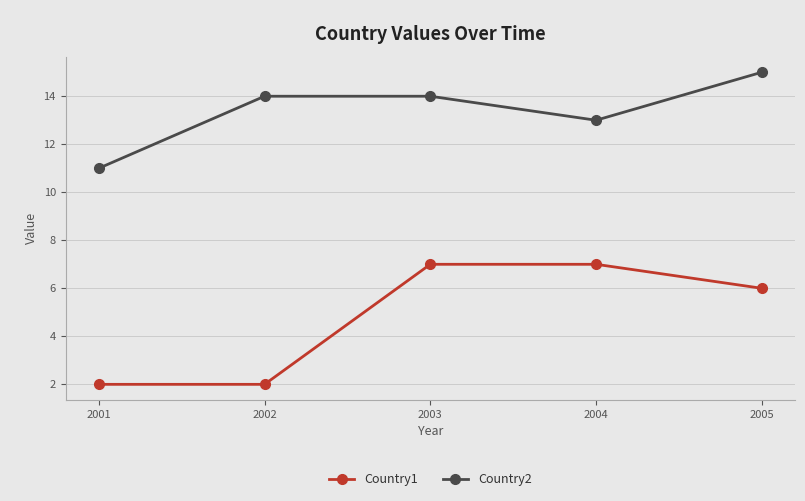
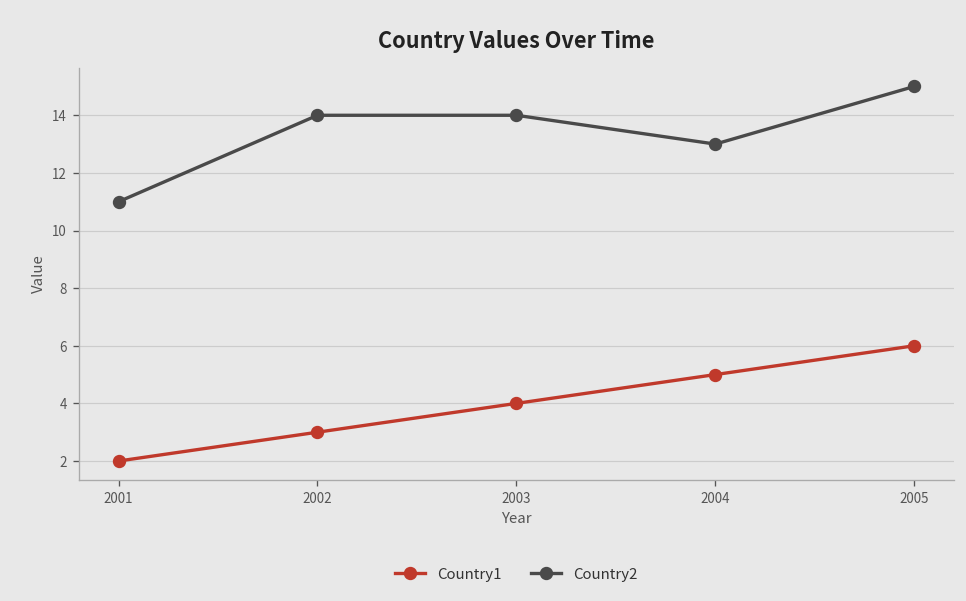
Country1, 2002: 2 -> 3
Country1, 2003: 7 -> 4
Country1, 2004: 7 -> 5
